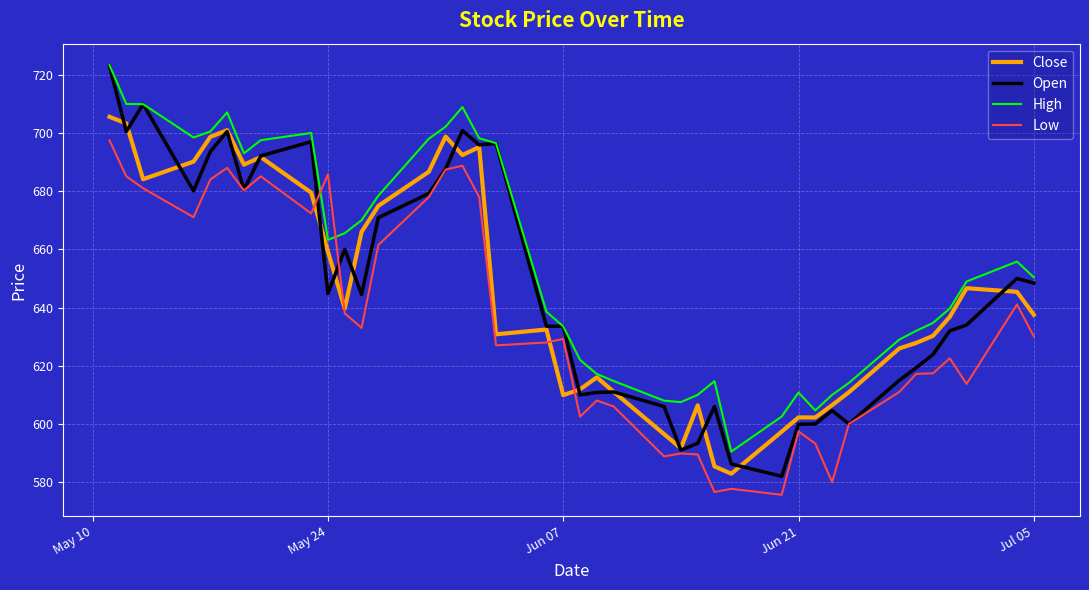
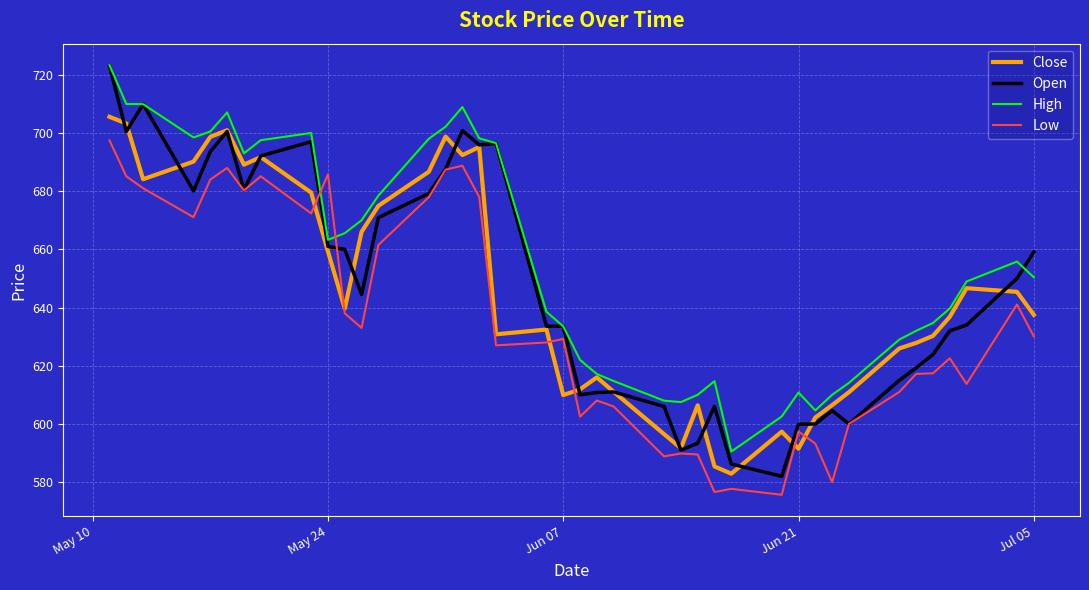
Open, May 24: 645 -> 661
Close, Jun 21: 602 -> 591
Open, Jul 05: 648 -> 659
